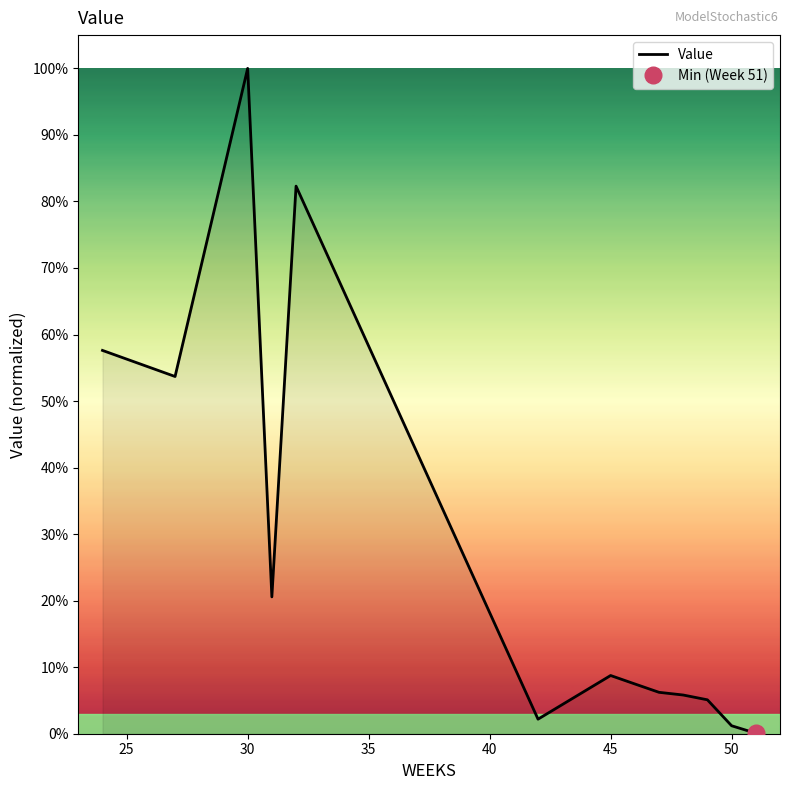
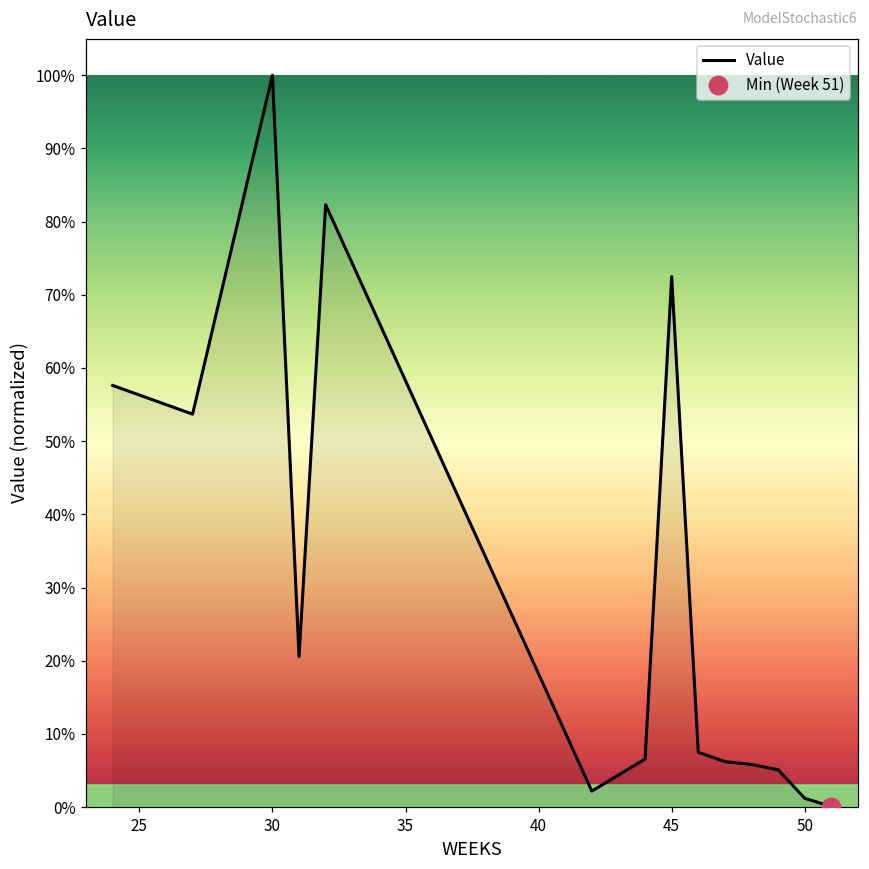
Value, 45: 9% -> 72%
